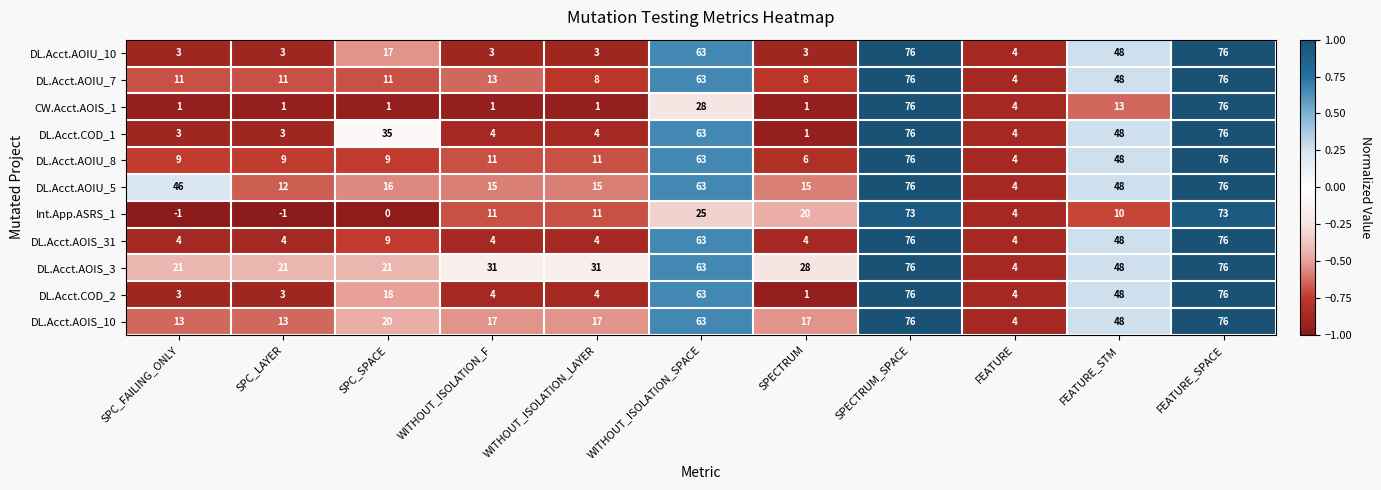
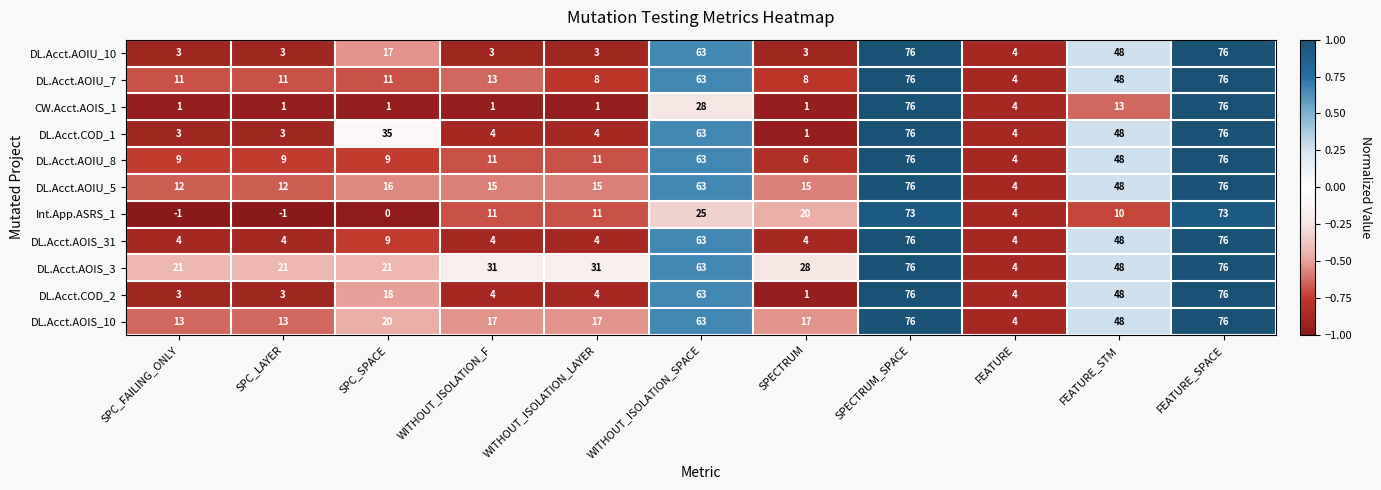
DL.Acct.AOIU_5, SPC_FAILING_ONLY: 46 -> 12
